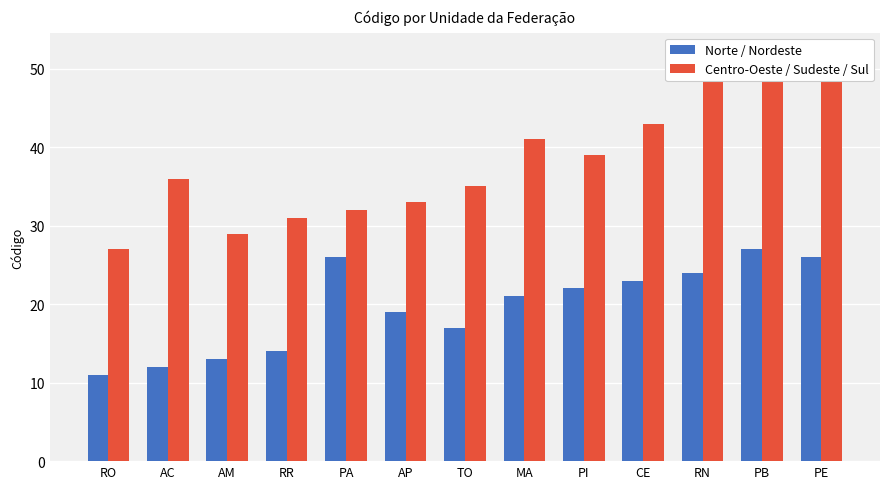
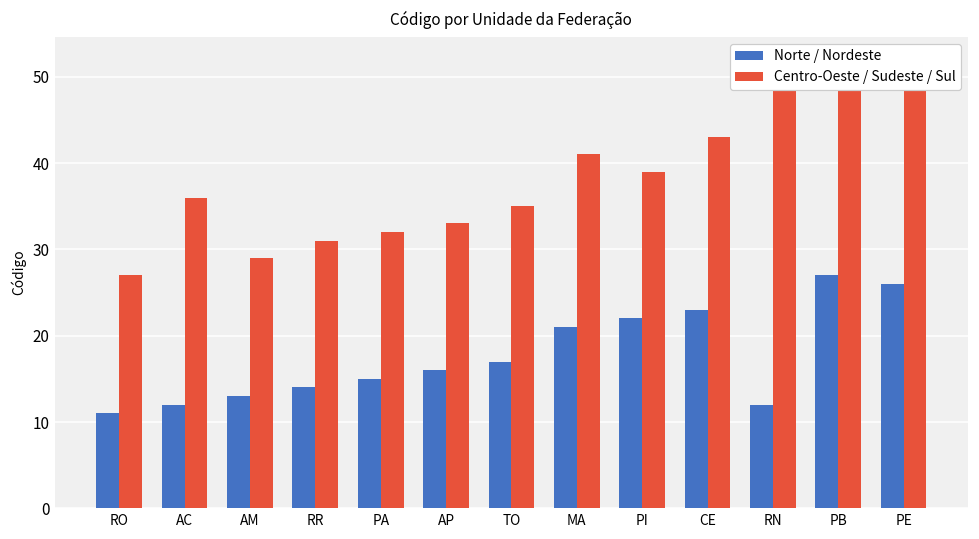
Norte / Nordeste, PA: 26 -> 15
Norte / Nordeste, AP: 19 -> 16
Norte / Nordeste, RN: 24 -> 12
